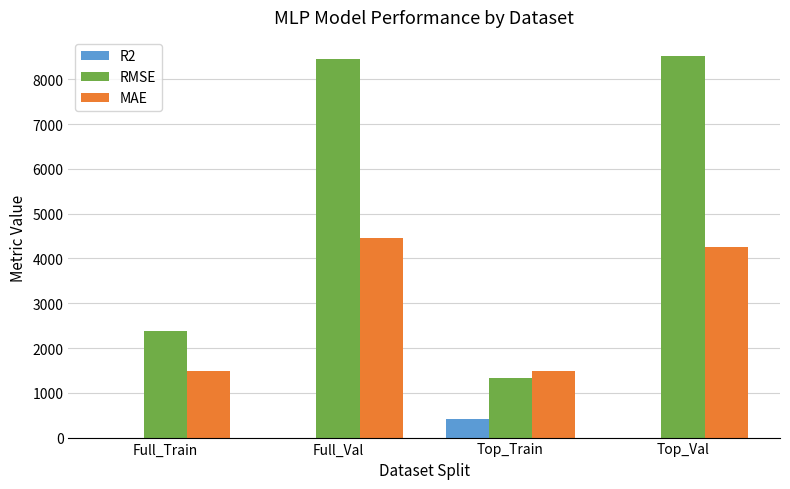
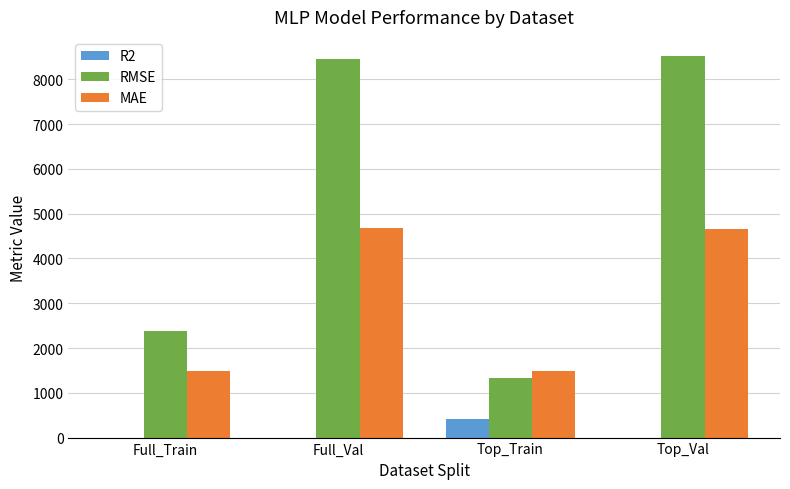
MAE, Full_Val: 4500 -> 4700
MAE, Top_Val: 4200 -> 4700
